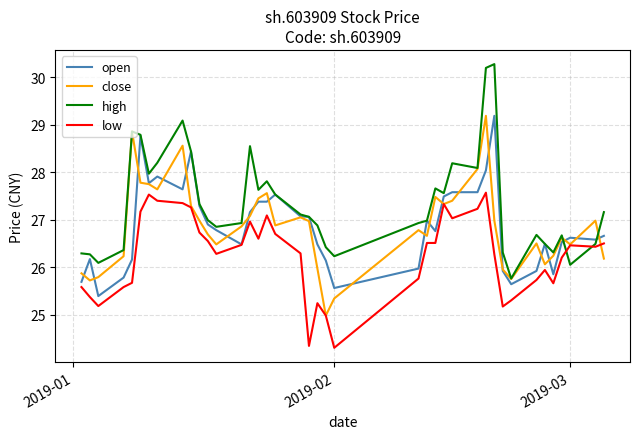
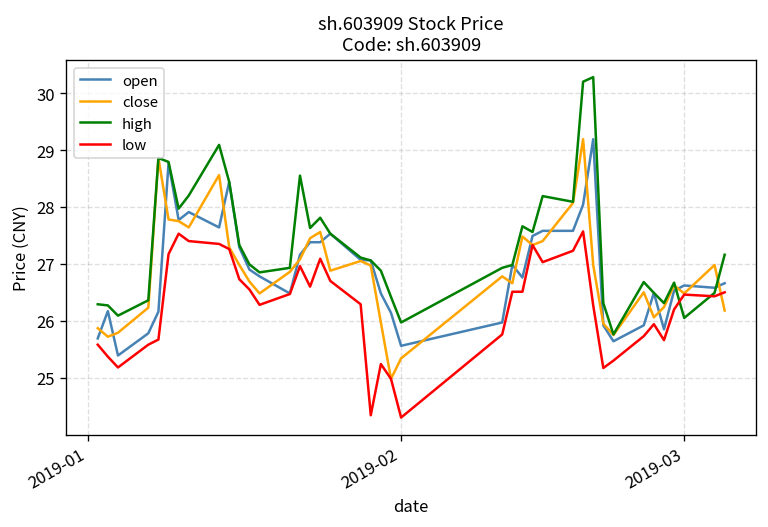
high, 2019-02: 26.2 -> 26.0
